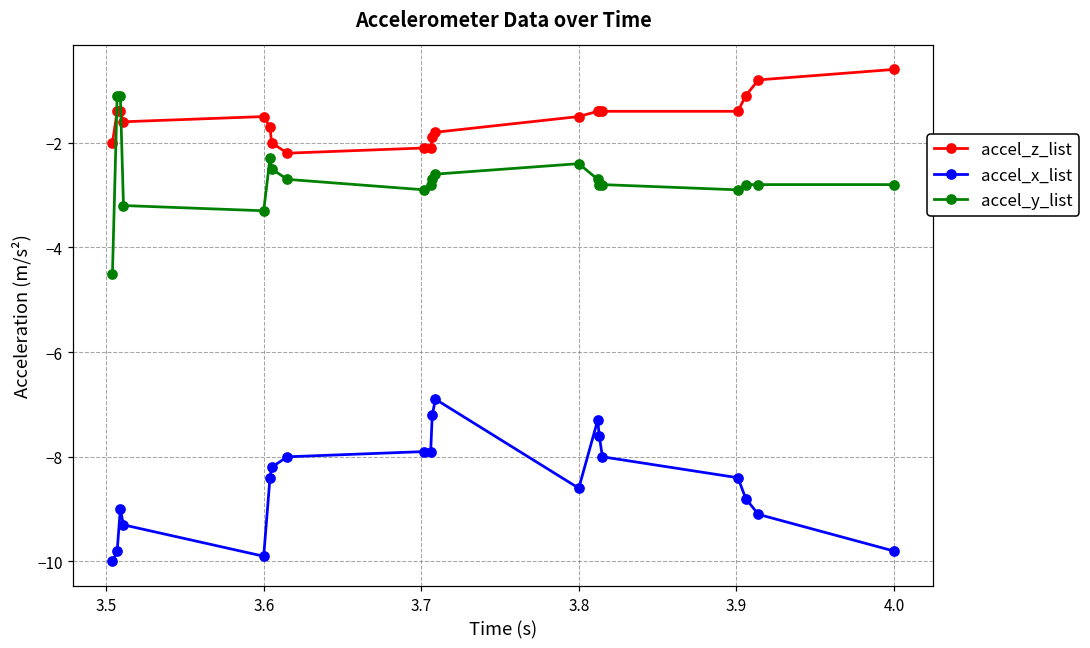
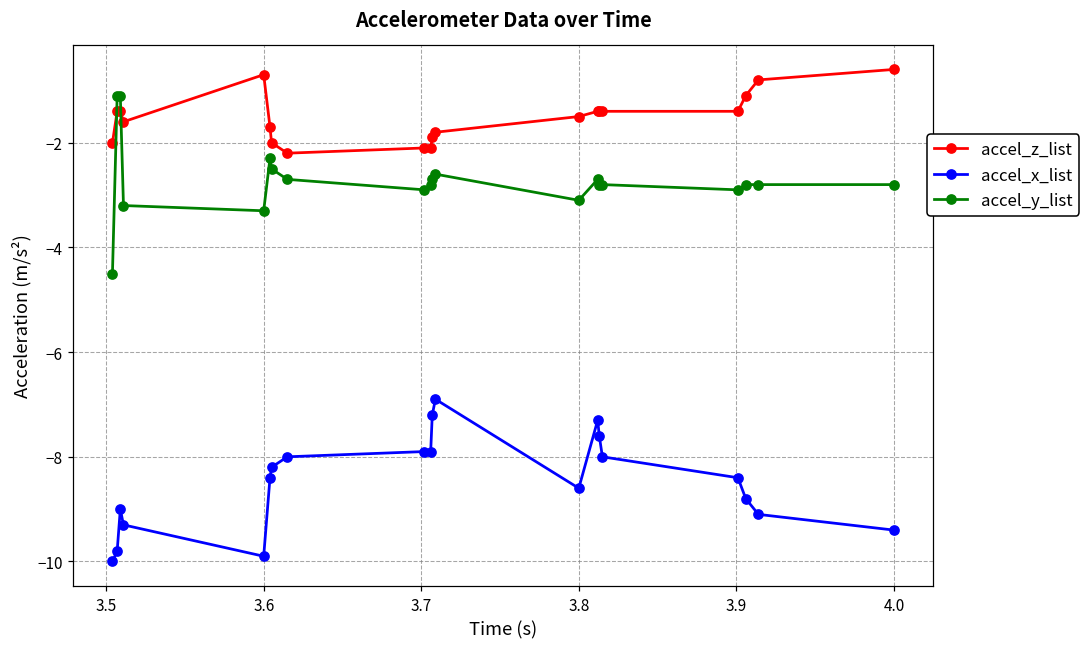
accel_z_list, 3.6: -1.5 -> -0.7
accel_y_list, 3.8: -2.4 -> -3.1
accel_x_list, 4.0: -9.8 -> -9.4
